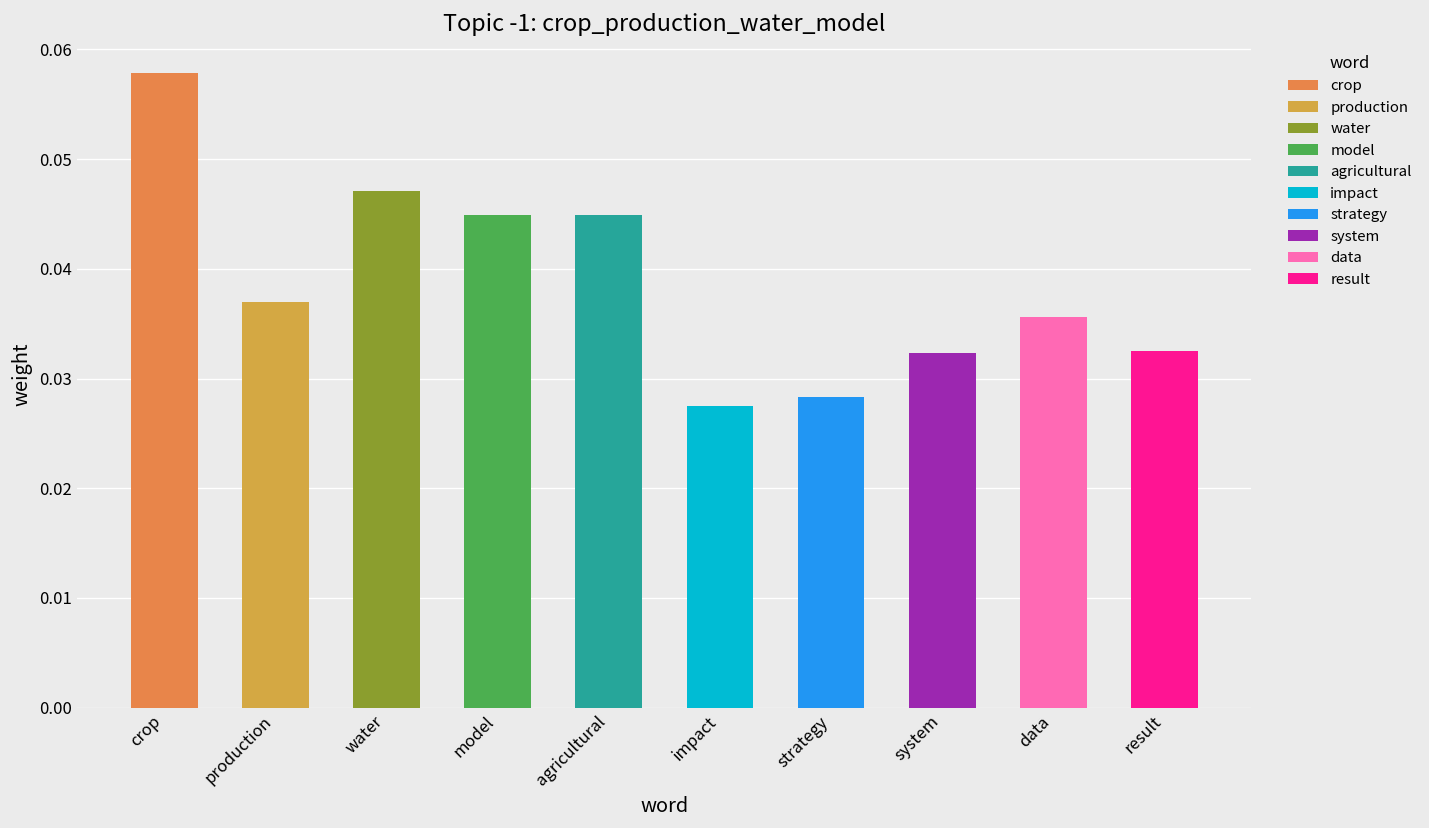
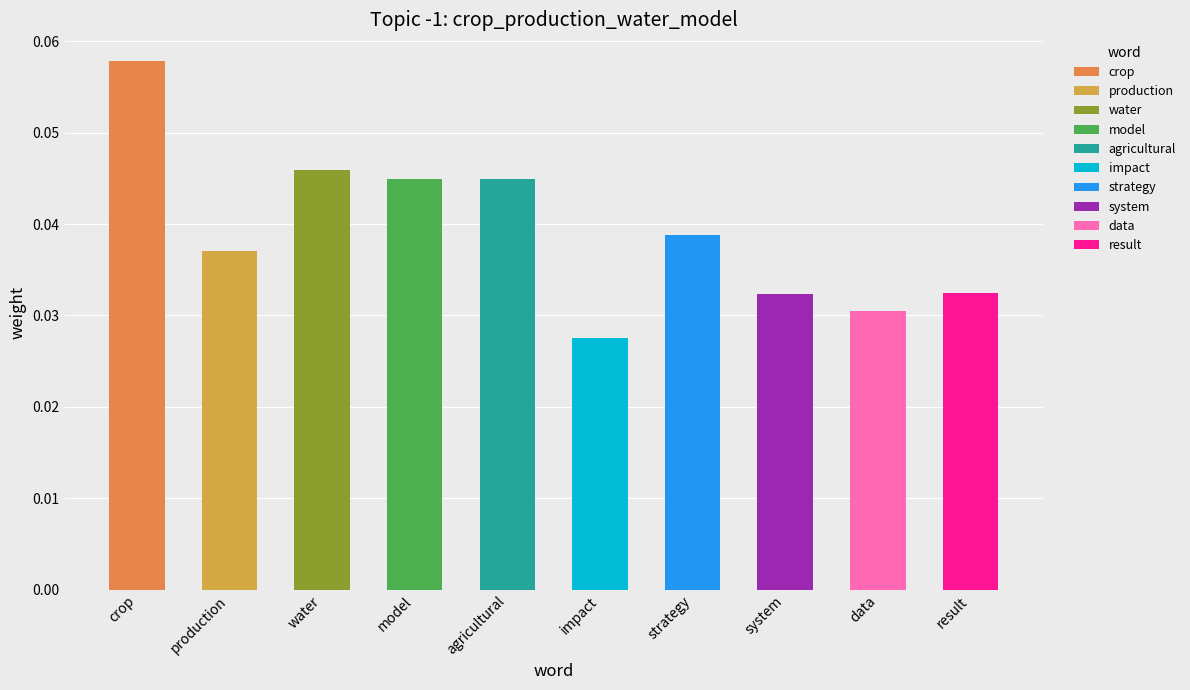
water: 0.047 -> 0.046
strategy: 0.028 -> 0.039
data: 0.036 -> 0.030
